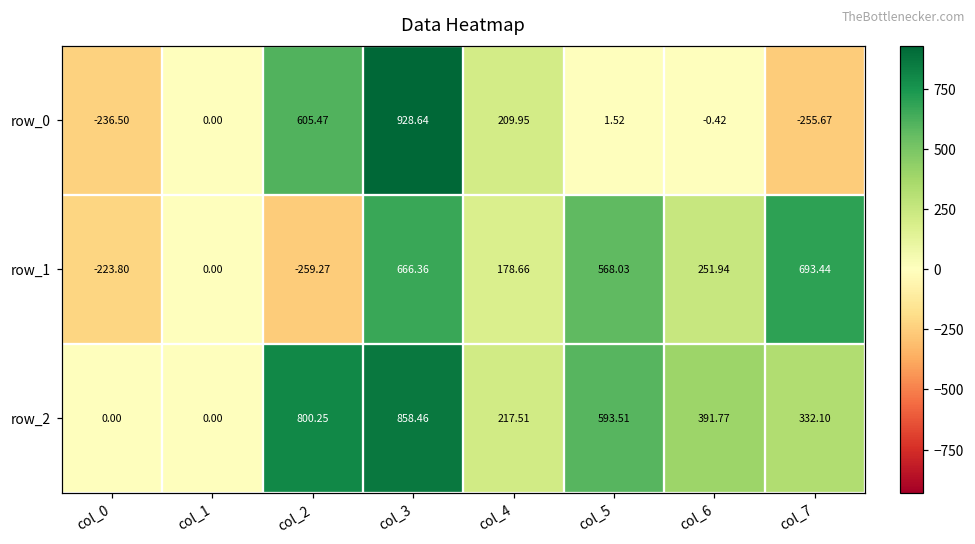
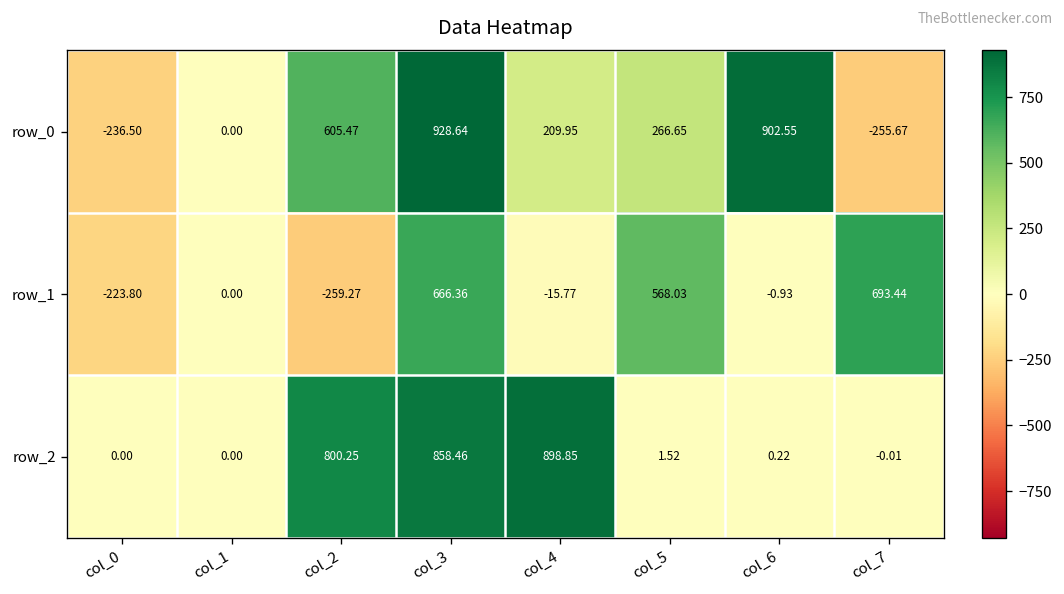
row_0, col_5: 1.52 -> 266.65
row_0, col_6: -0.42 -> 902.55
row_1, col_4: 178.66 -> -15.77
row_1, col_6: 251.94 -> -0.93
row_2, col_4: 217.51 -> 898.85
row_2, col_5: 593.51 -> 1.52
row_2, col_6: 391.77 -> 0.22
row_2, col_7: 332.10 -> -0.01
